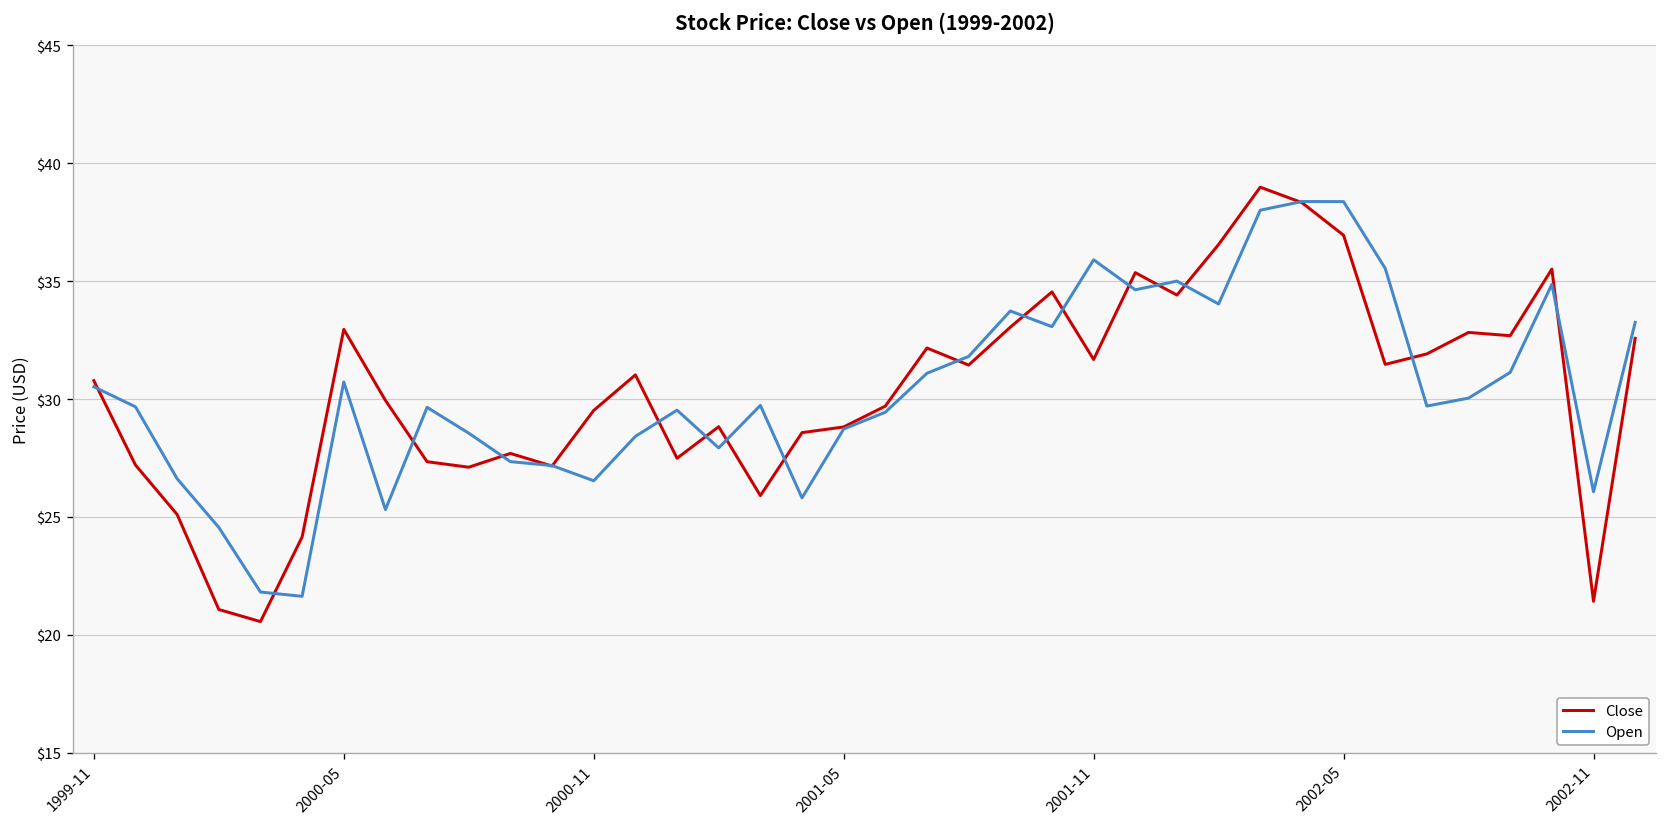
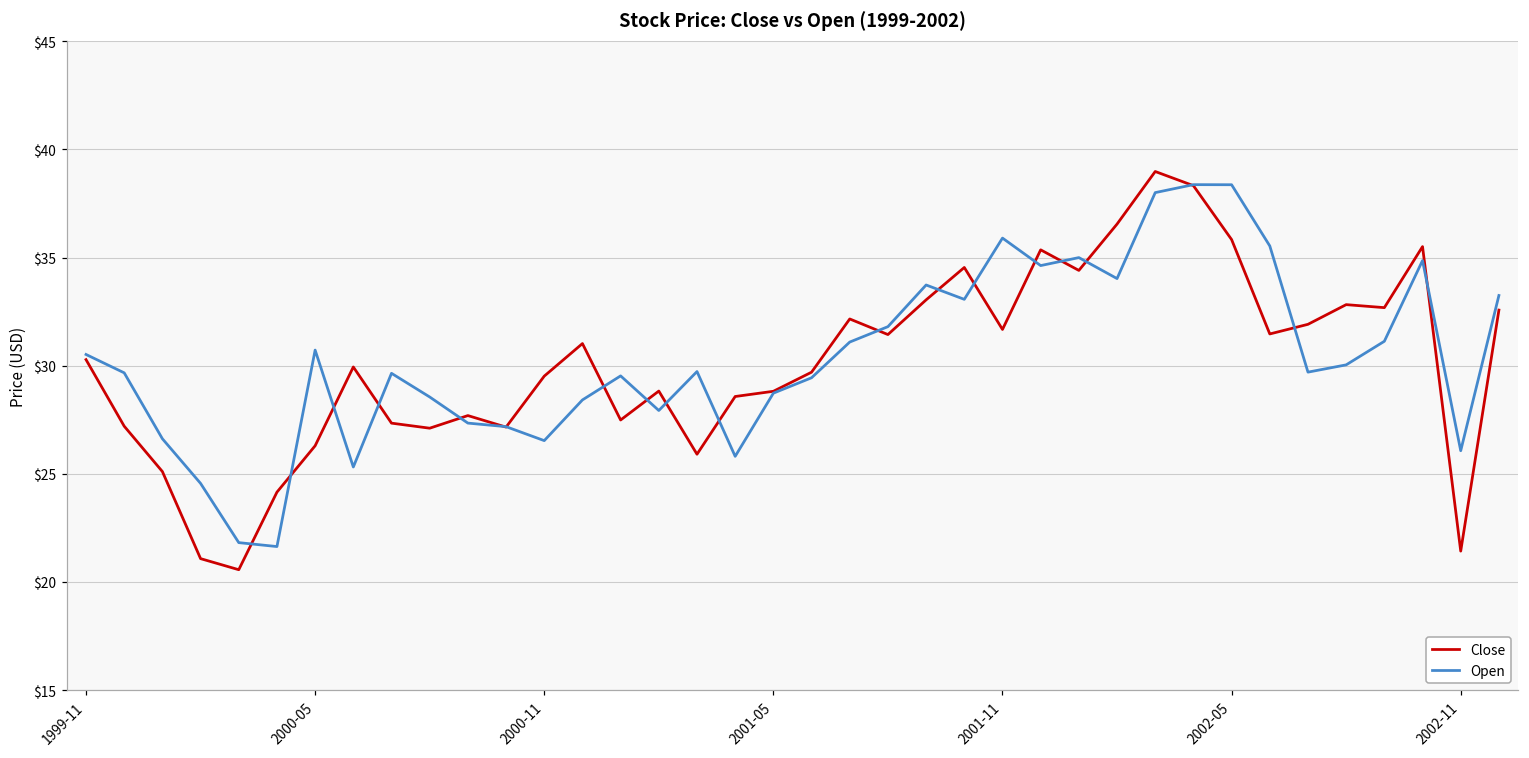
Close, 1999-11: $30.8 -> $30.3
Close, 2000-05: $33.0 -> $26.3
Close, 2002-05: $36.9 -> $35.8
